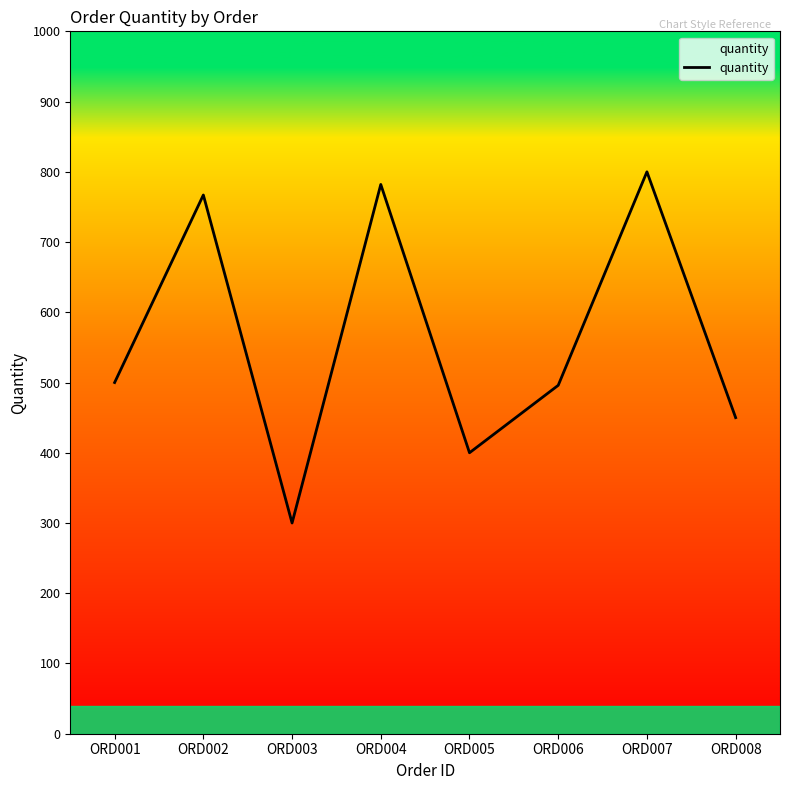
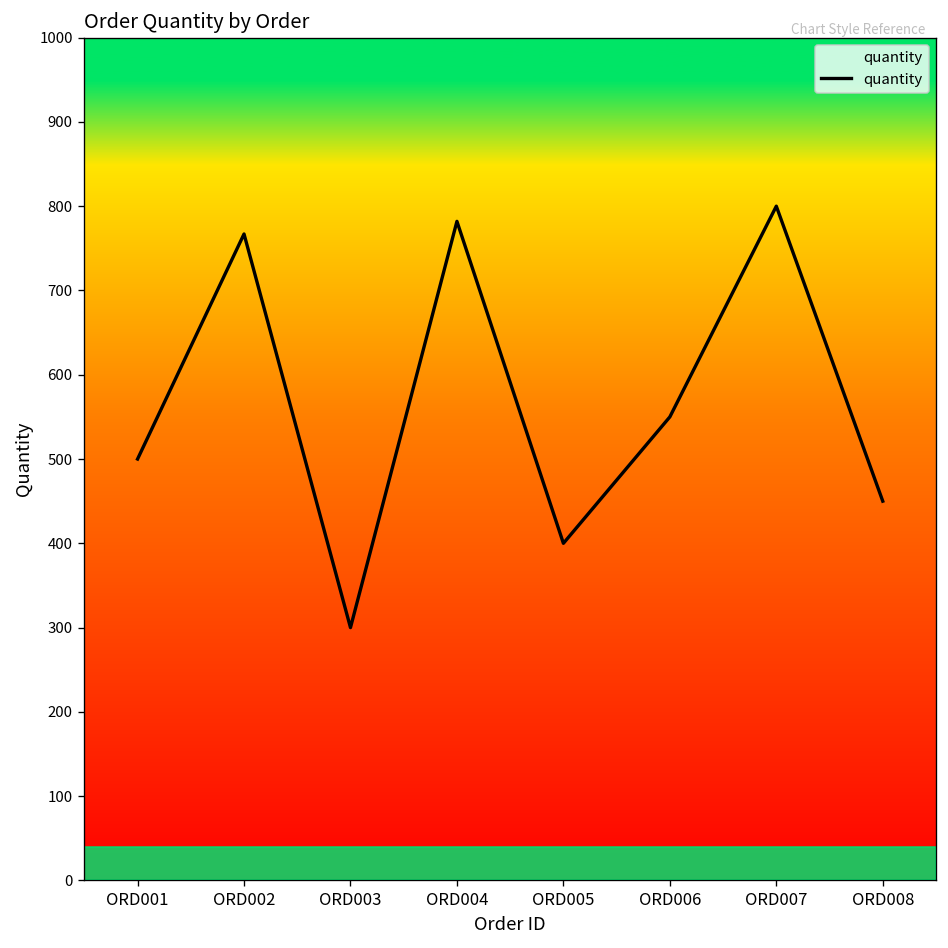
ORD006: 500 -> 550
